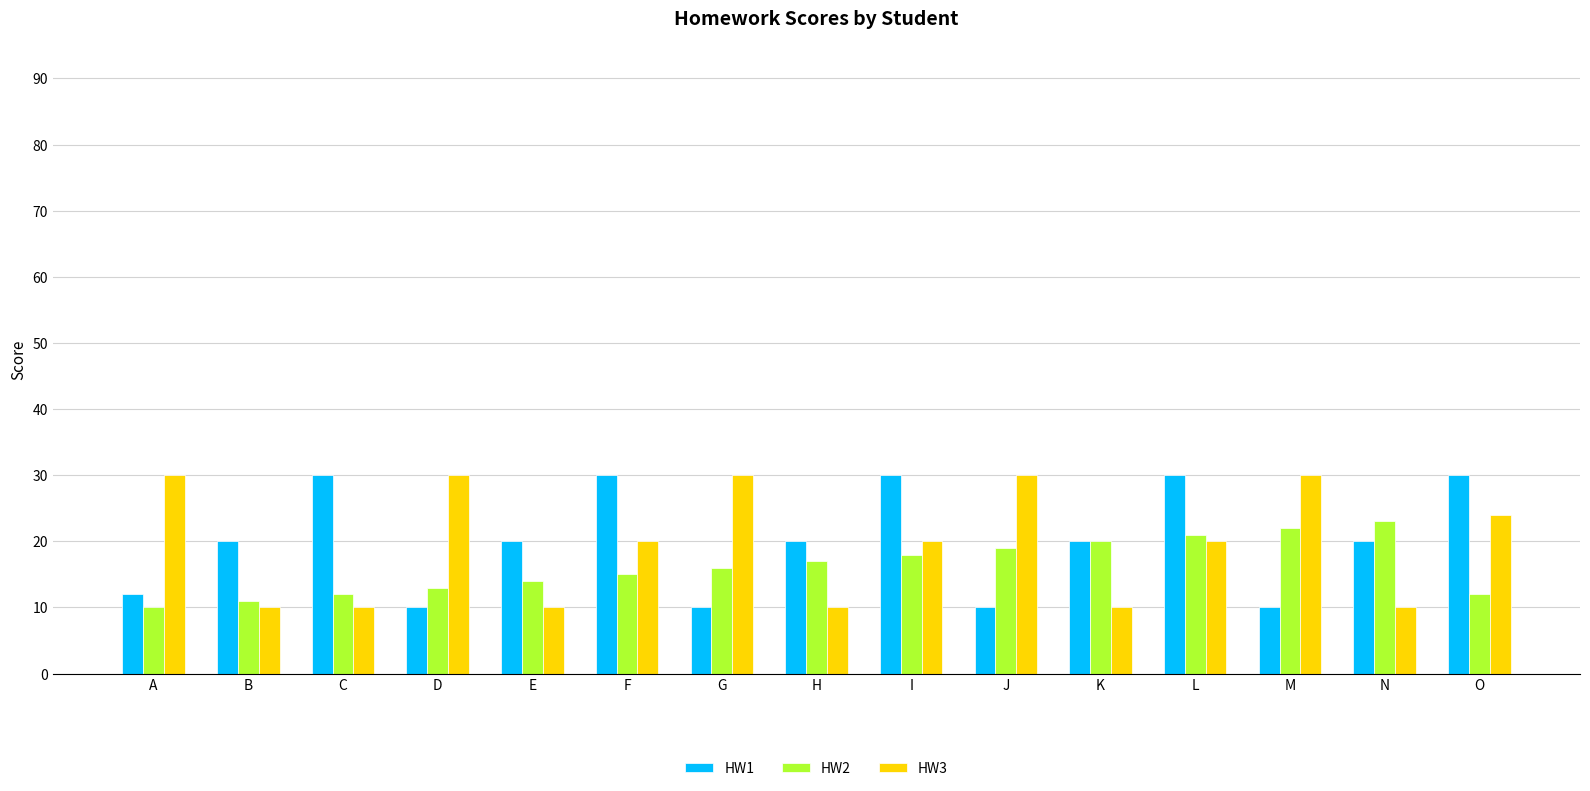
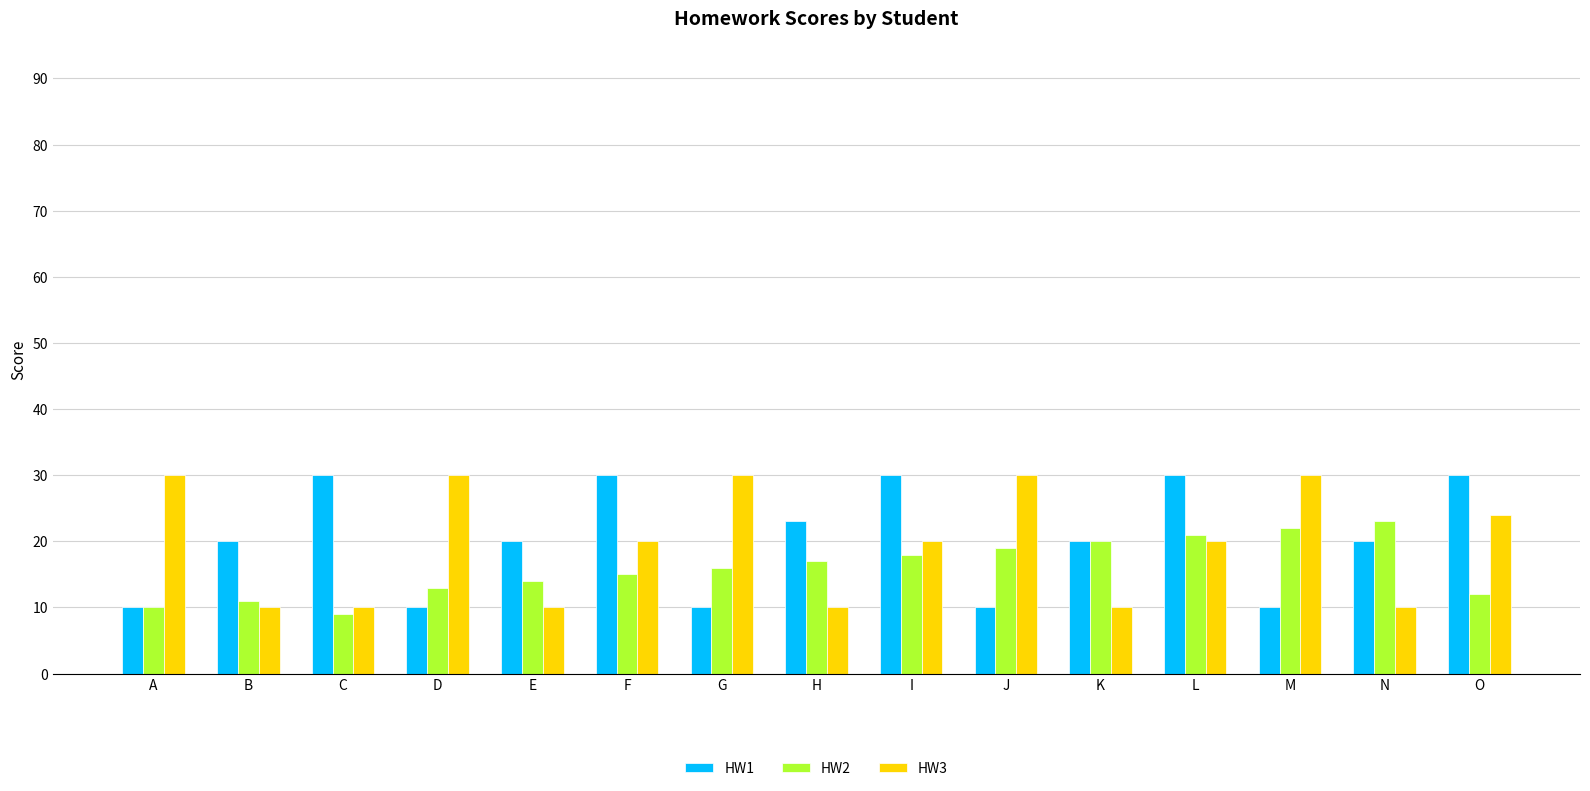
HW1, A: 12 -> 10
HW2, C: 12 -> 9
HW1, H: 20 -> 23
